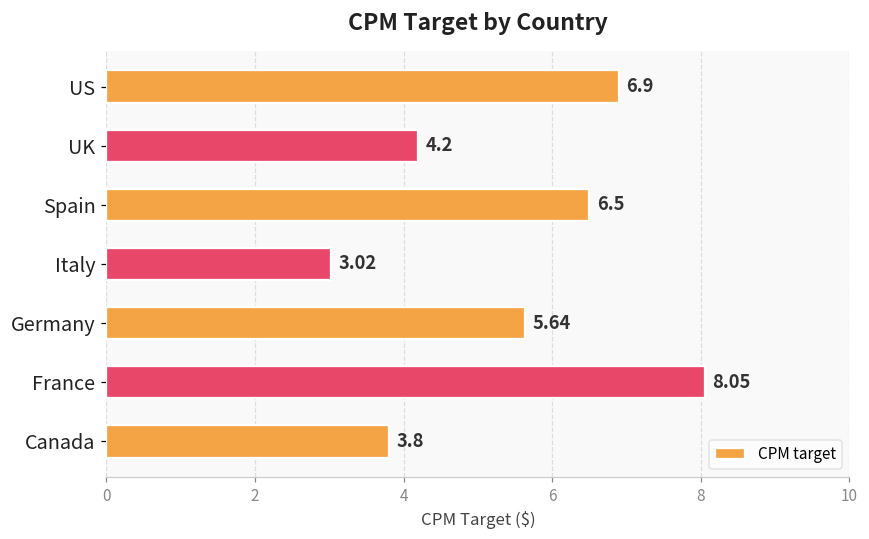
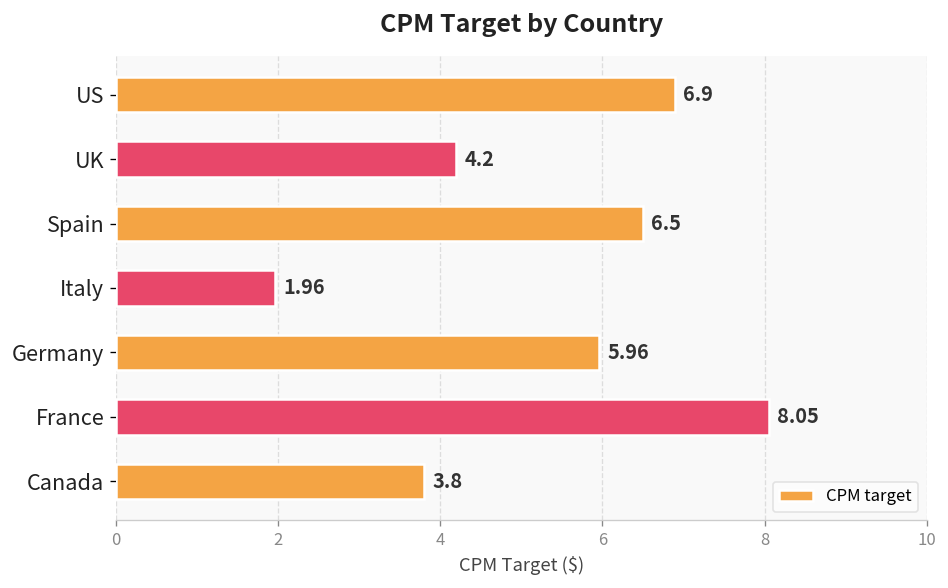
Italy: 3.02 -> 1.96
Germany: 5.64 -> 5.96
